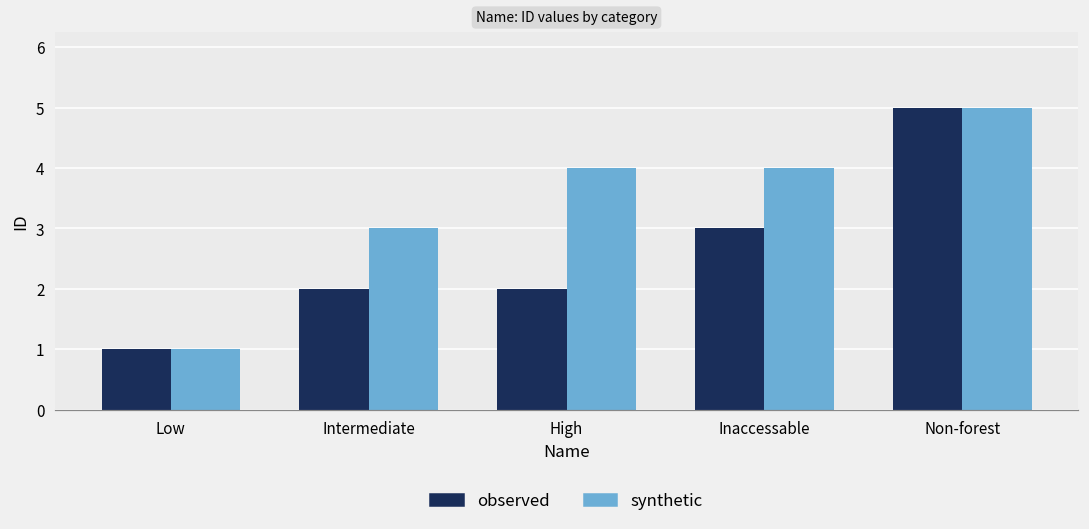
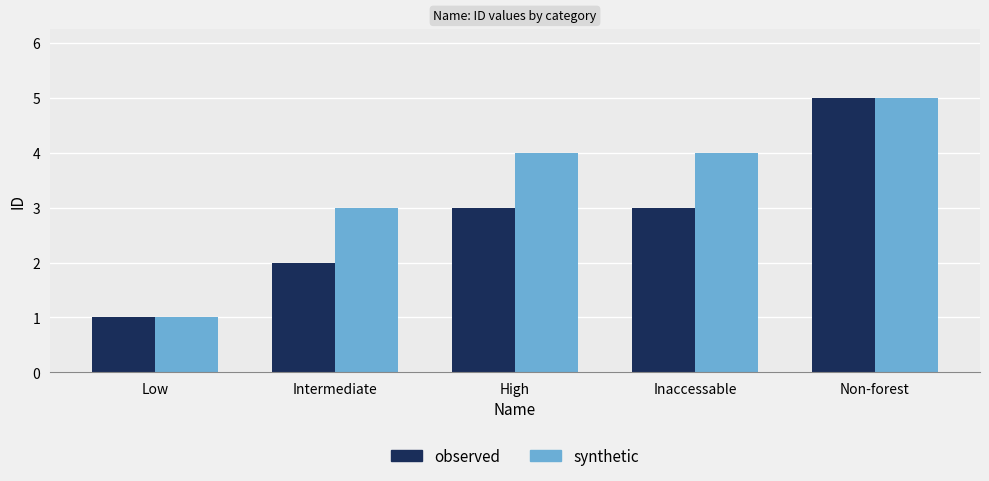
observed, High: 2 -> 3
